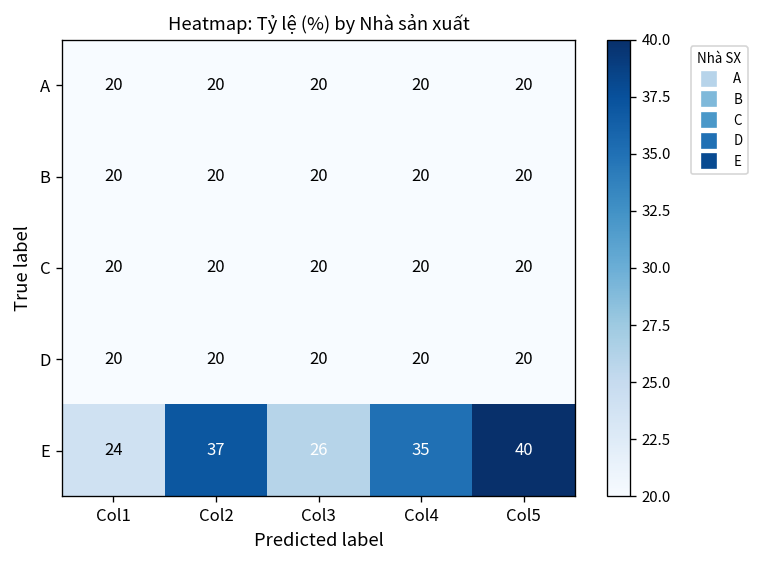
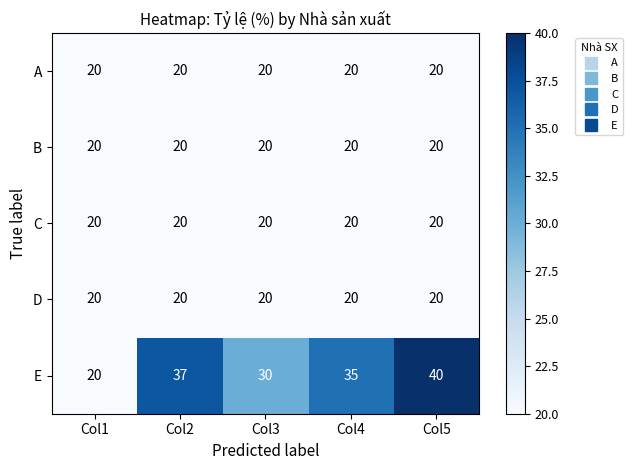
E, Col1: 24 -> 20
E, Col3: 26 -> 30
